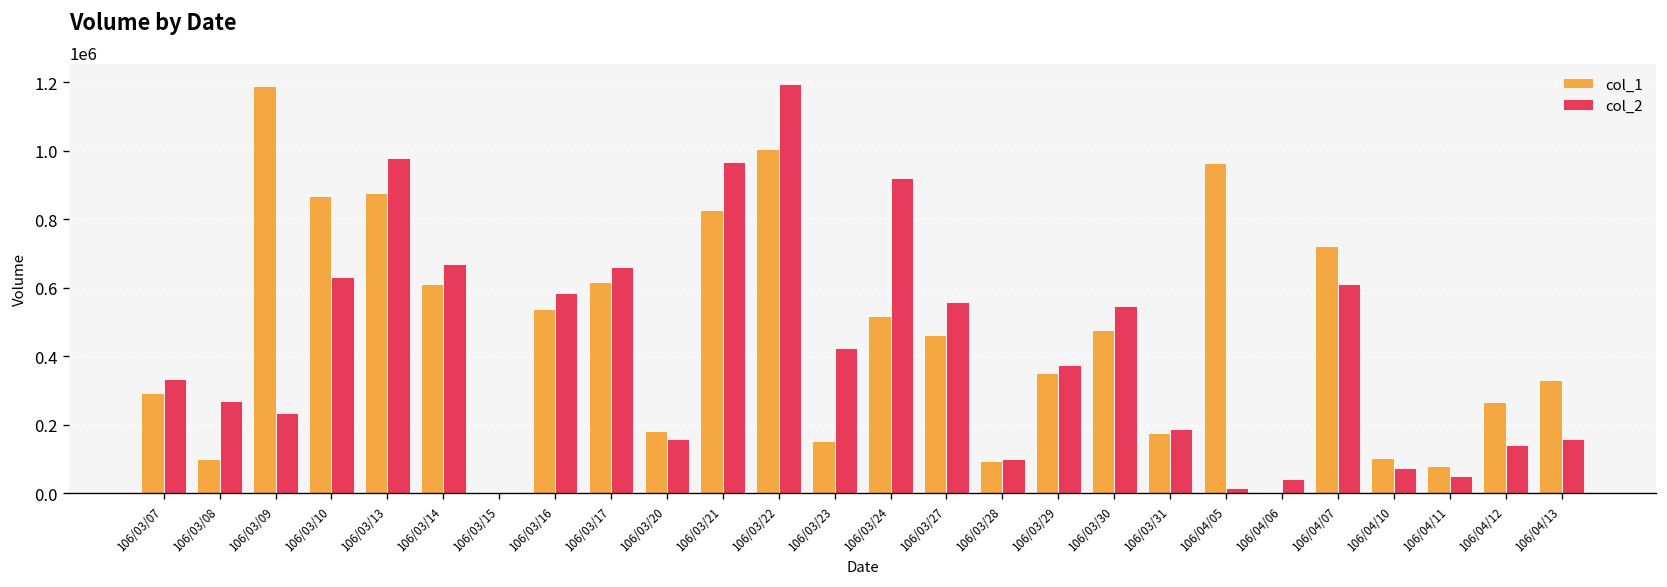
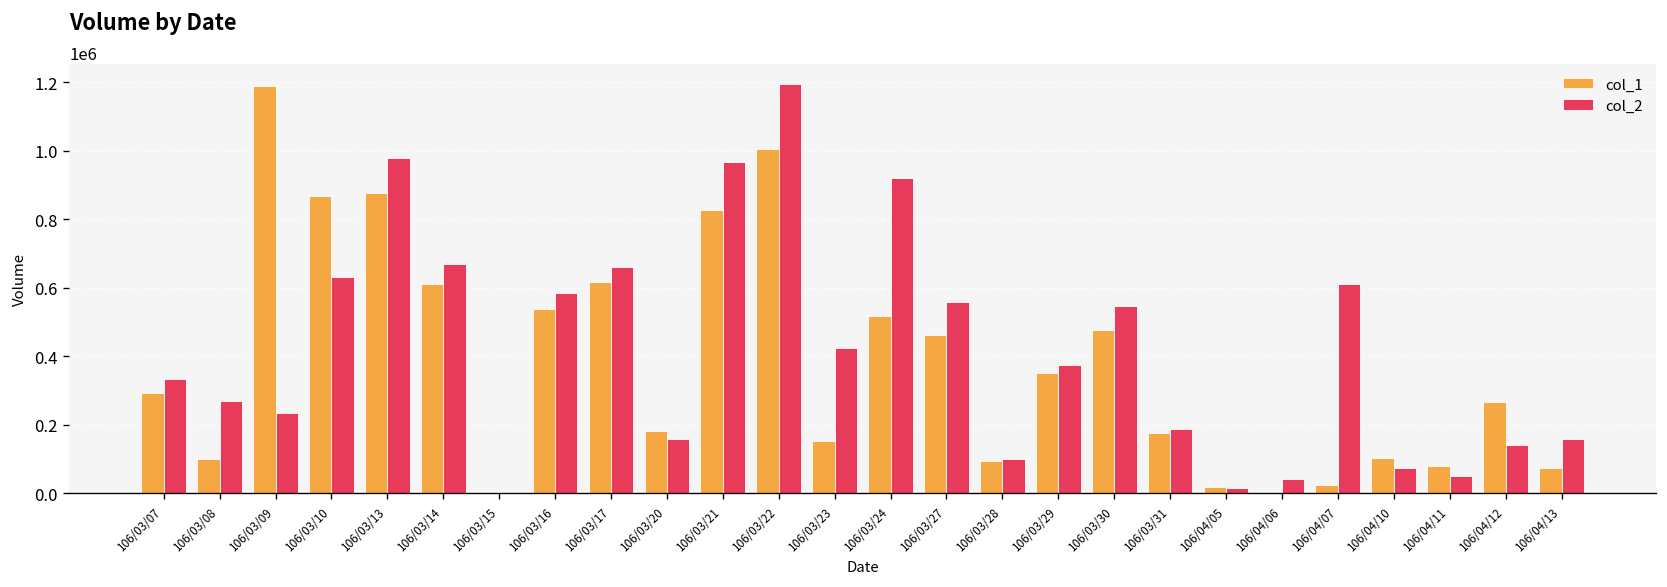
col_1, 106/04/05: 960000 -> 20000
col_1, 106/04/07: 720000 -> 30000
col_1, 106/04/13: 330000 -> 70000
